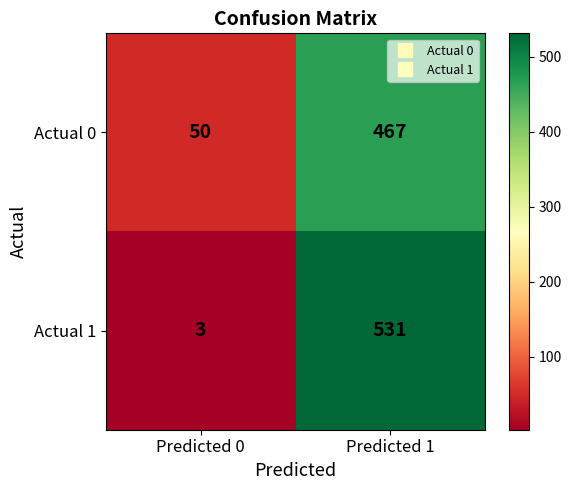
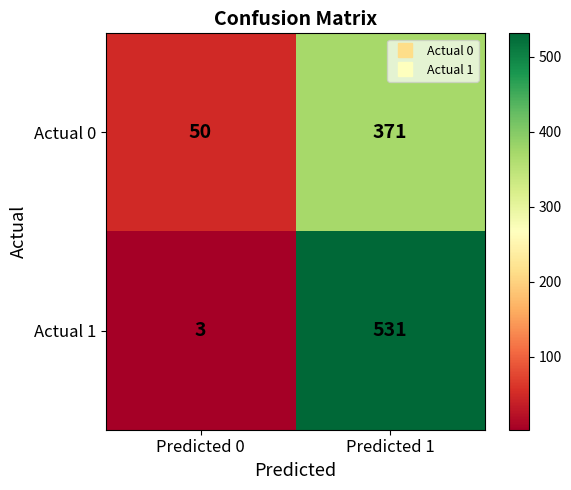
Actual 0, Predicted 1: 467 -> 371
